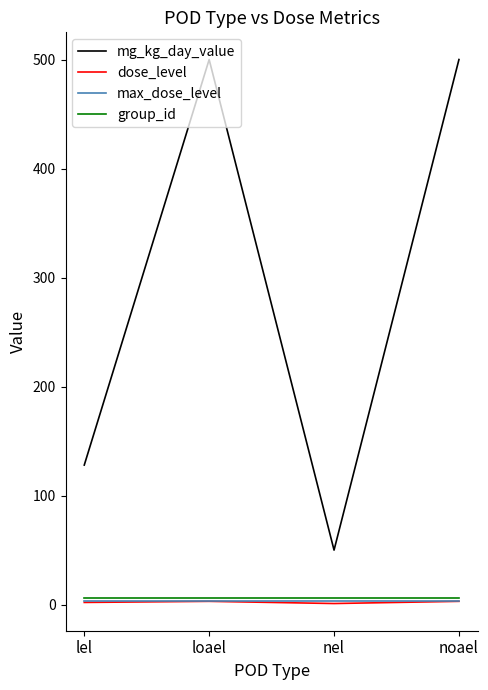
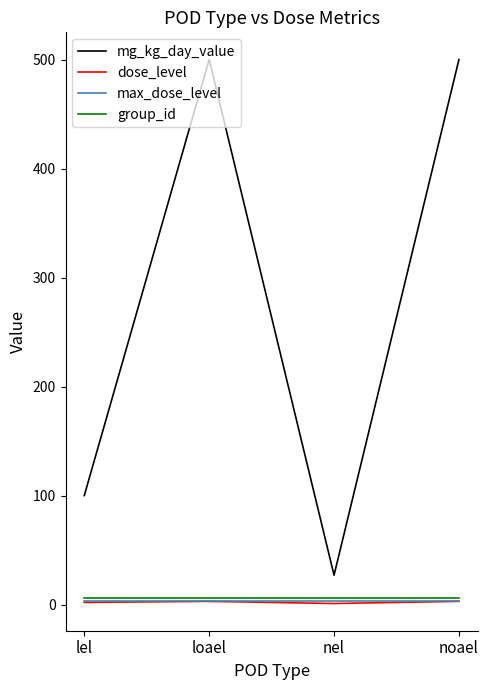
mg_kg_day_value, lel: 128 -> 100
mg_kg_day_value, nel: 50 -> 27
